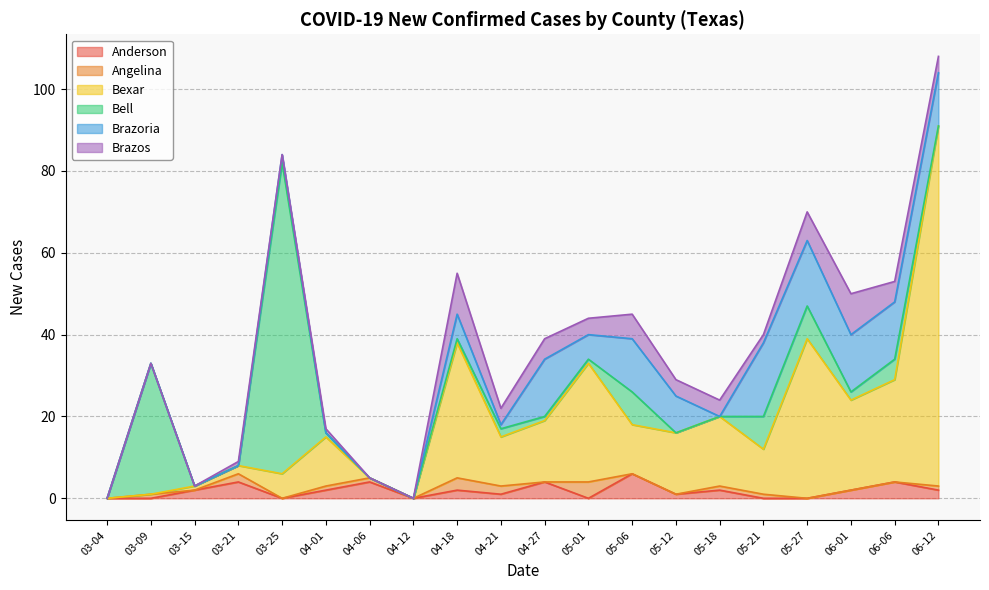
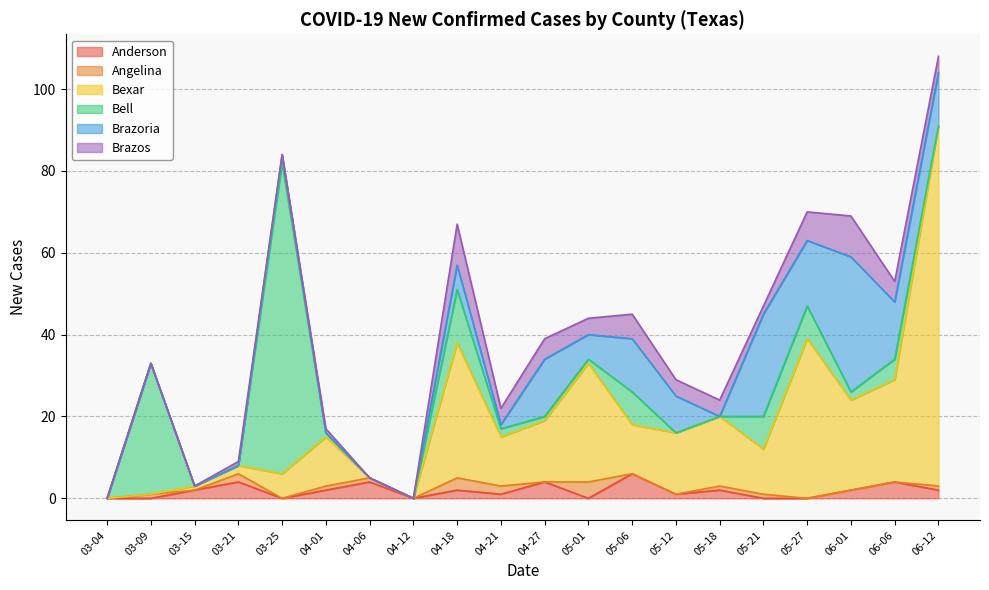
Bell, 04-18: 1 -> 13
Brazoria, 05-21: 18 -> 25
Brazoria, 06-01: 14 -> 33
